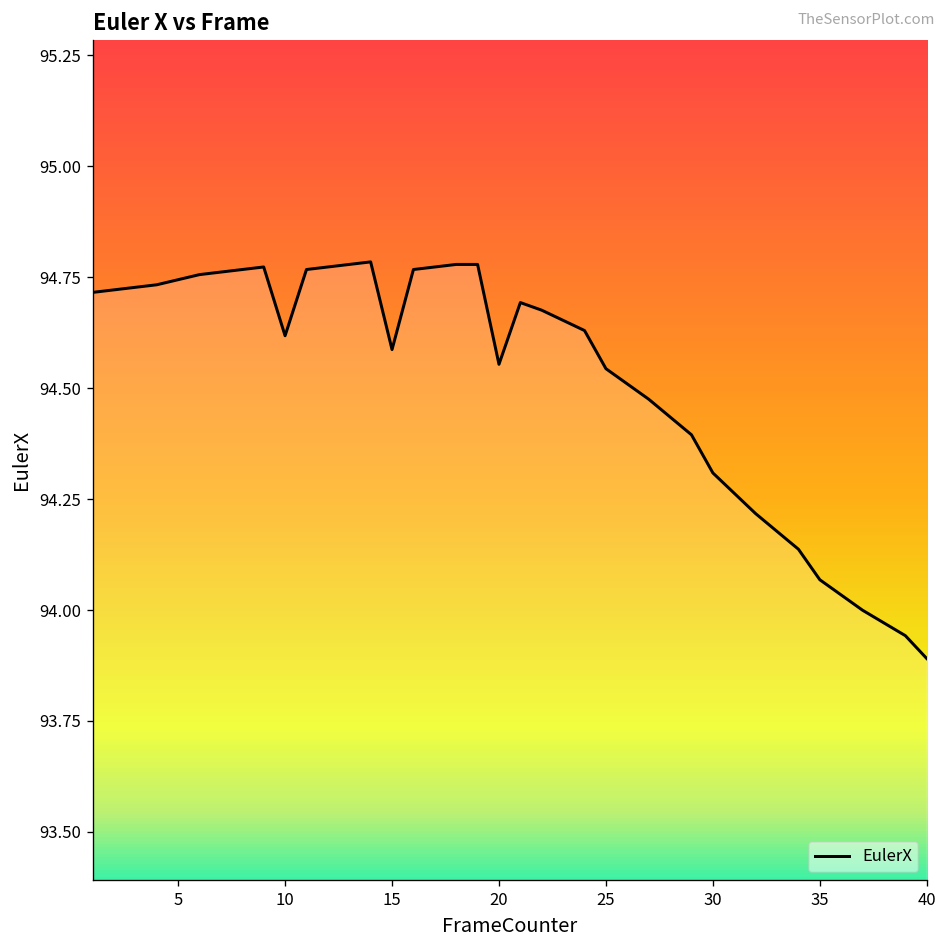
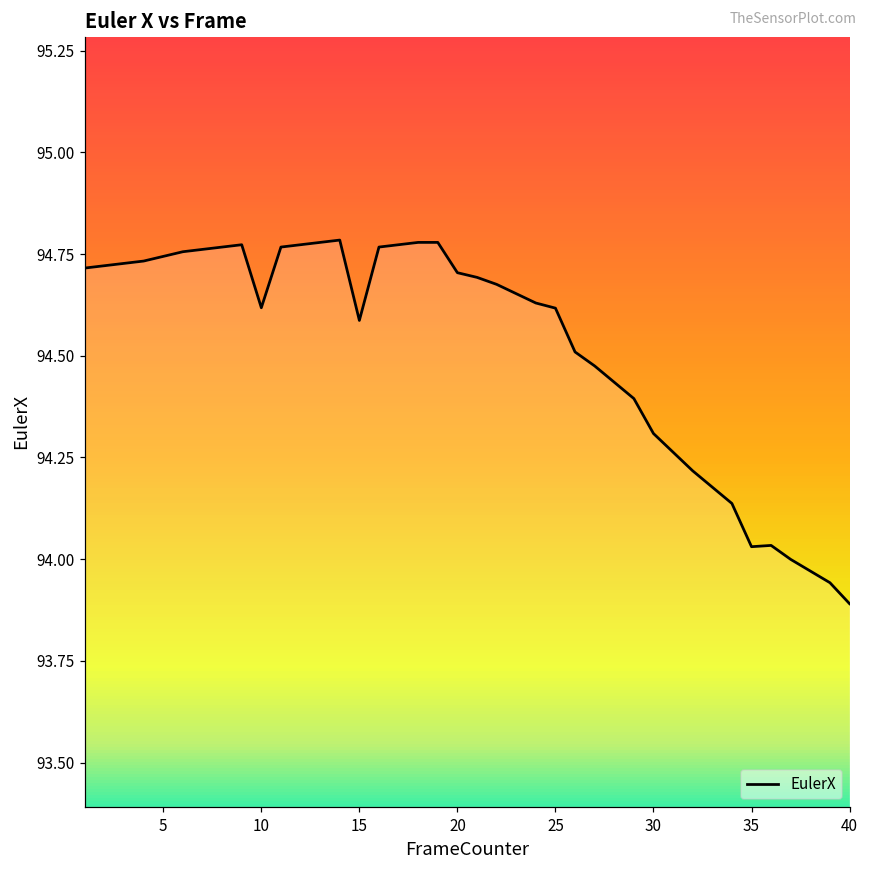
20: 94.55 -> 94.70
25: 94.54 -> 94.62
35: 94.07 -> 94.03
